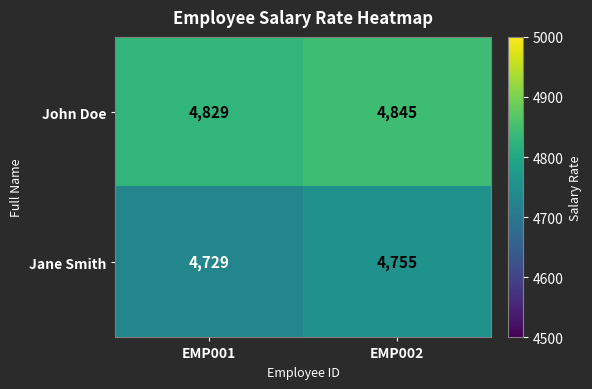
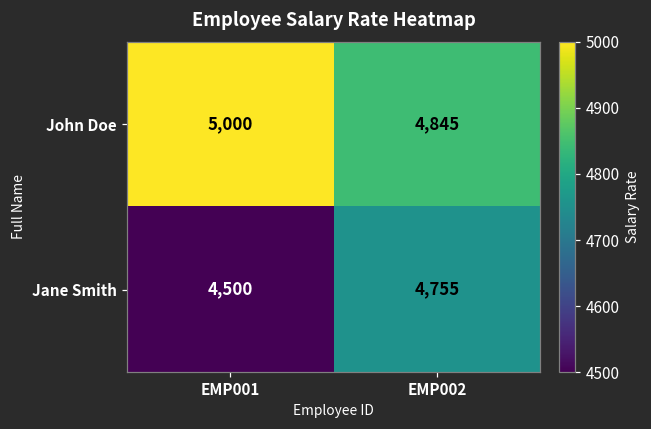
John Doe, EMP001: 4,829 -> 5,000
Jane Smith, EMP001: 4,729 -> 4,500
